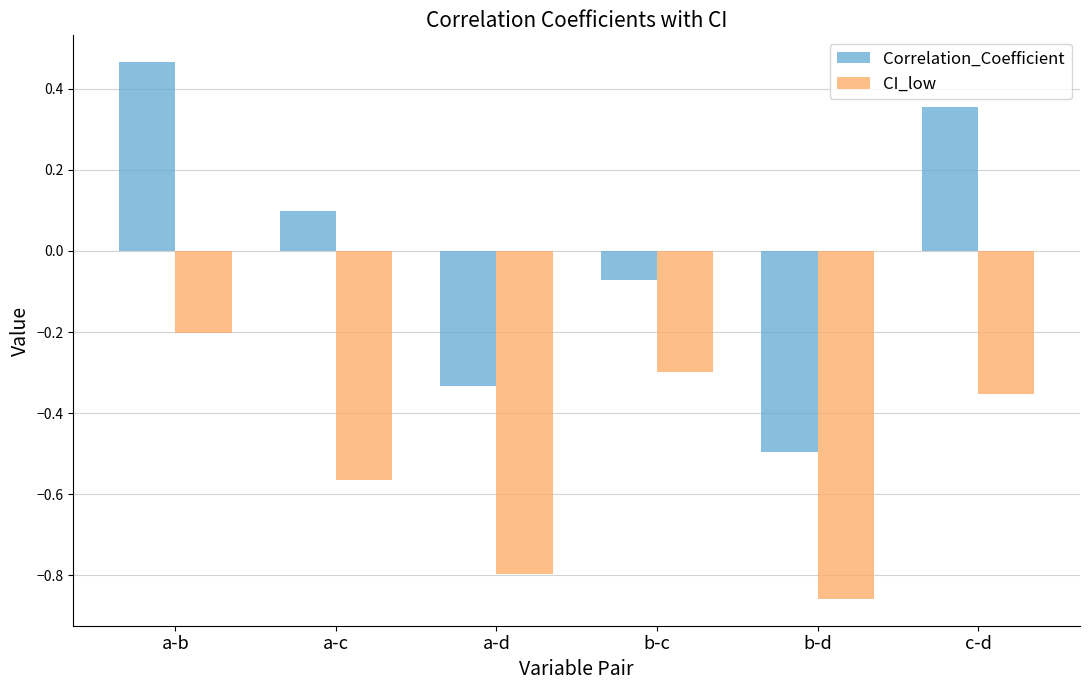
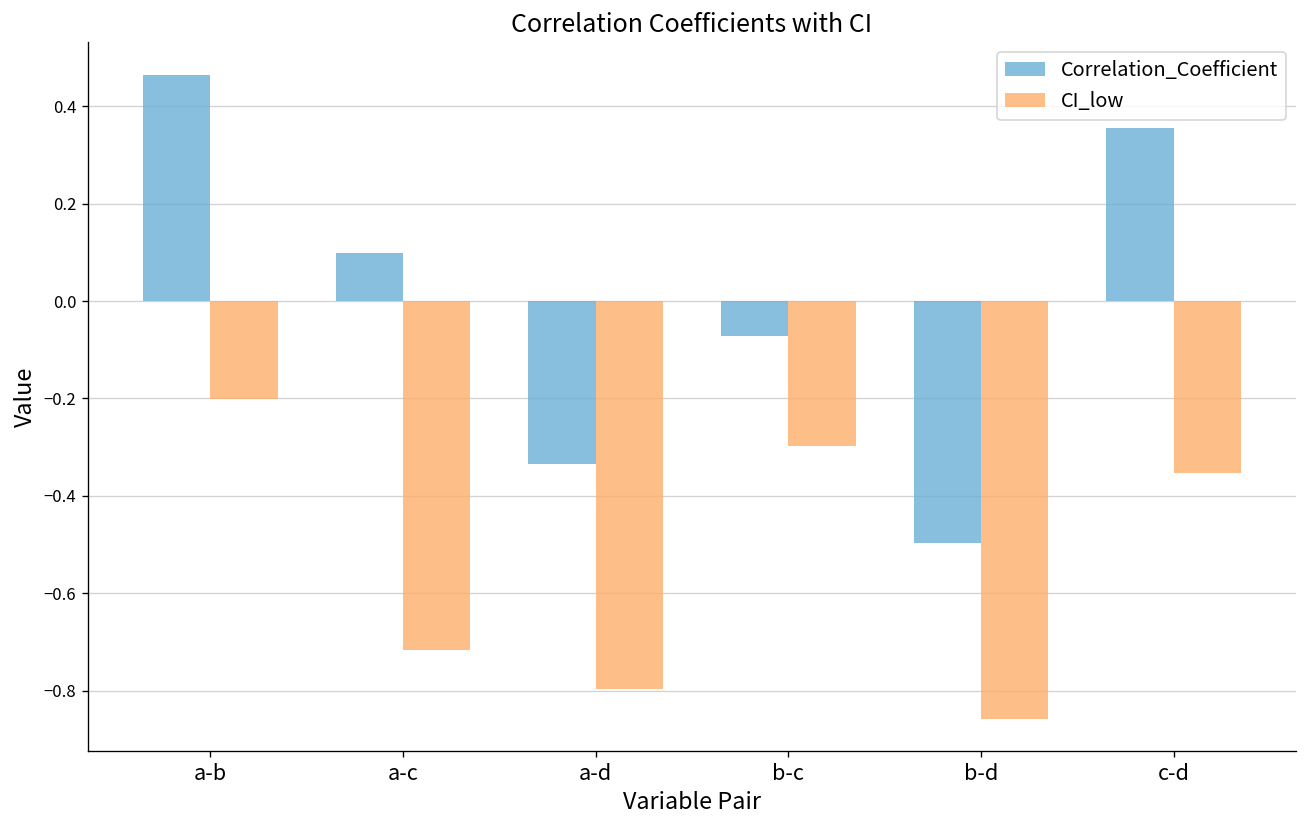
CI_low, a-c: -0.57 -> -0.72
